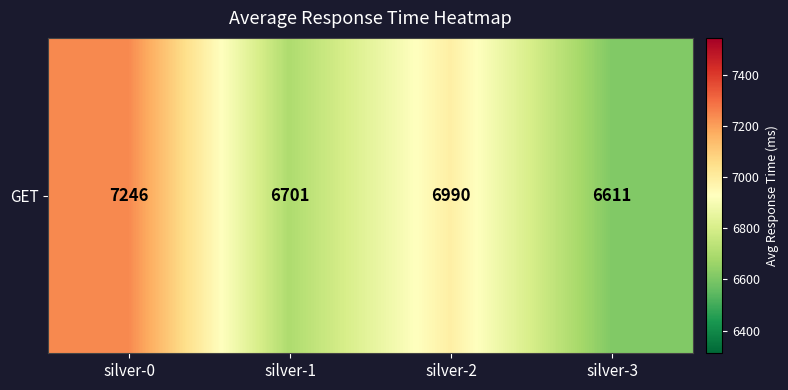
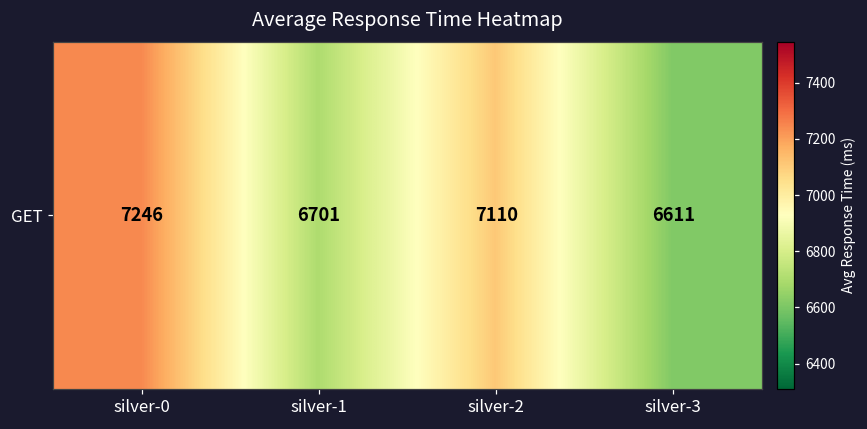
GET, silver-2: 6990 -> 7110
